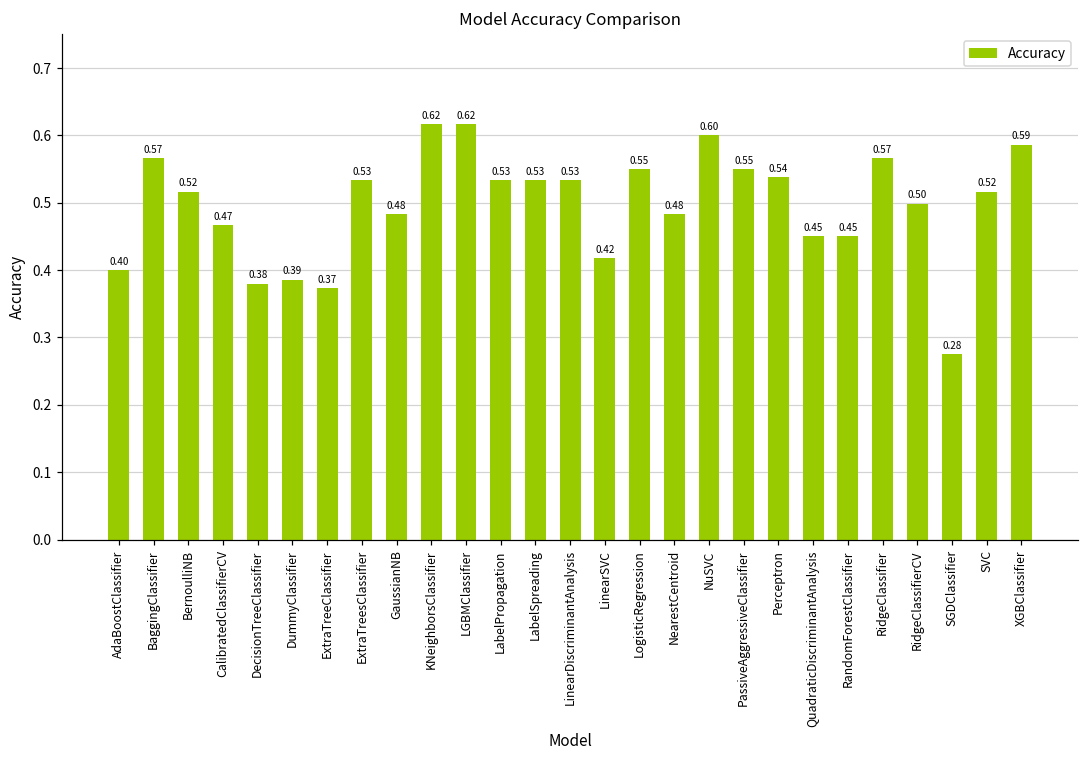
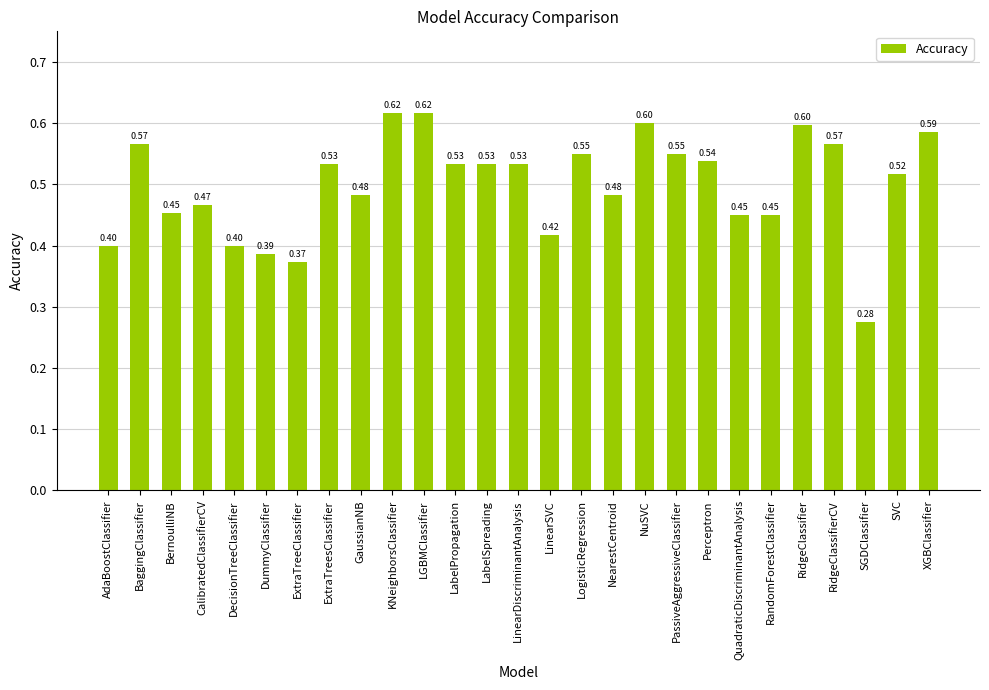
BernoulliNB: 0.52 -> 0.45
DecisionTreeClassifier: 0.38 -> 0.40
RidgeClassifier: 0.57 -> 0.60
RidgeClassifierCV: 0.50 -> 0.57
